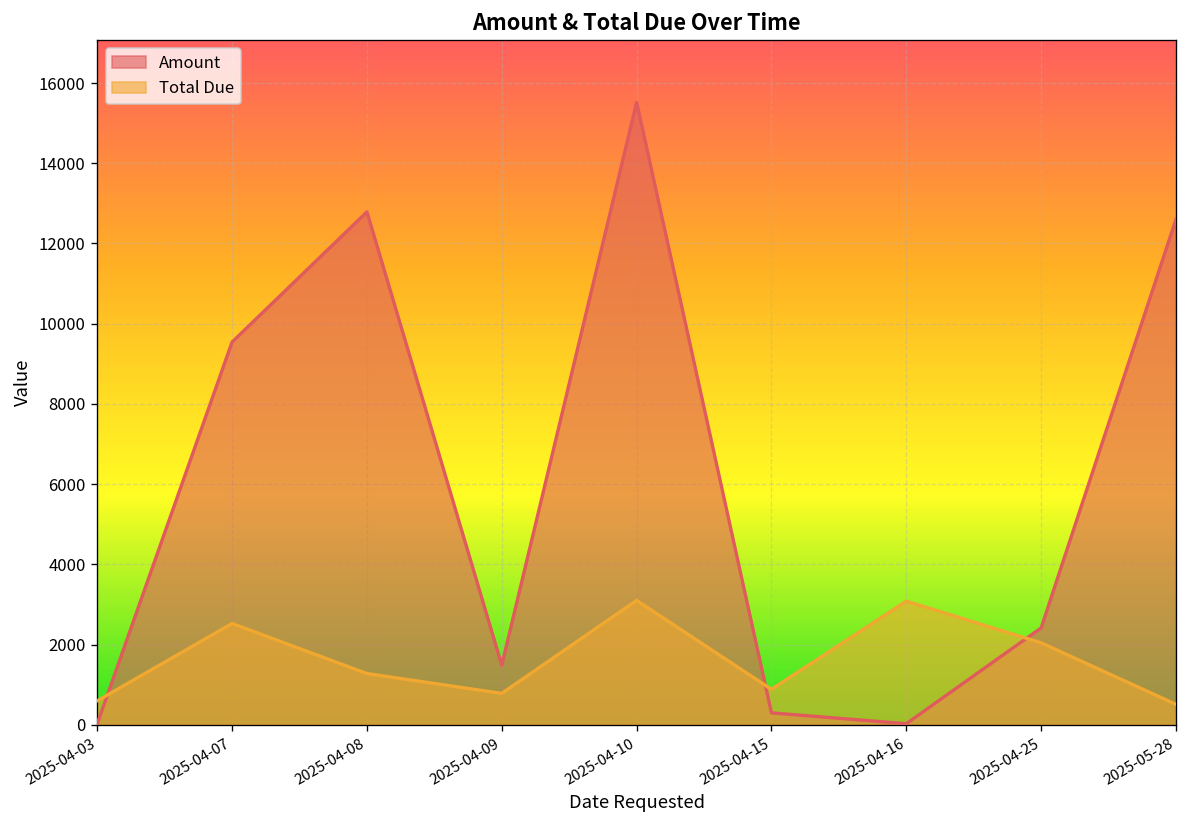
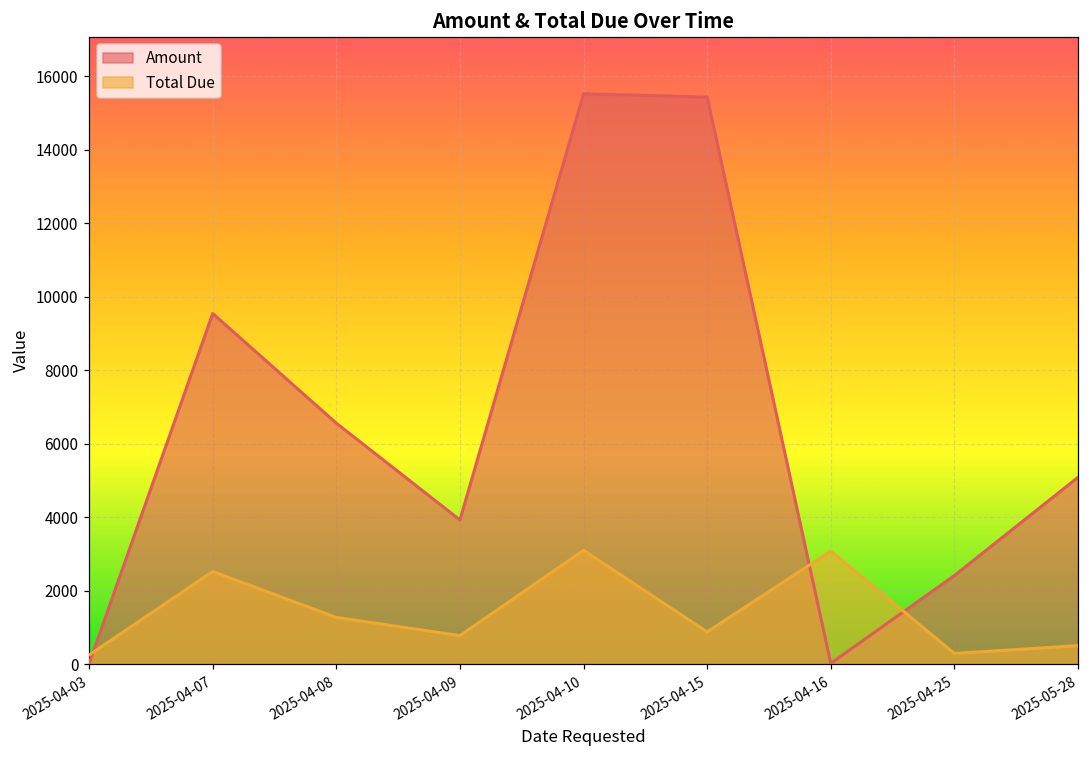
Total Due, 2025-04-03: 600 -> 300
Amount, 2025-04-08: 12800 -> 6600
Amount, 2025-04-09: 1500 -> 3900
Amount, 2025-04-15: 300 -> 15400
Total Due, 2025-04-25: 2000 -> 300
Amount, 2025-05-28: 12600 -> 5100
